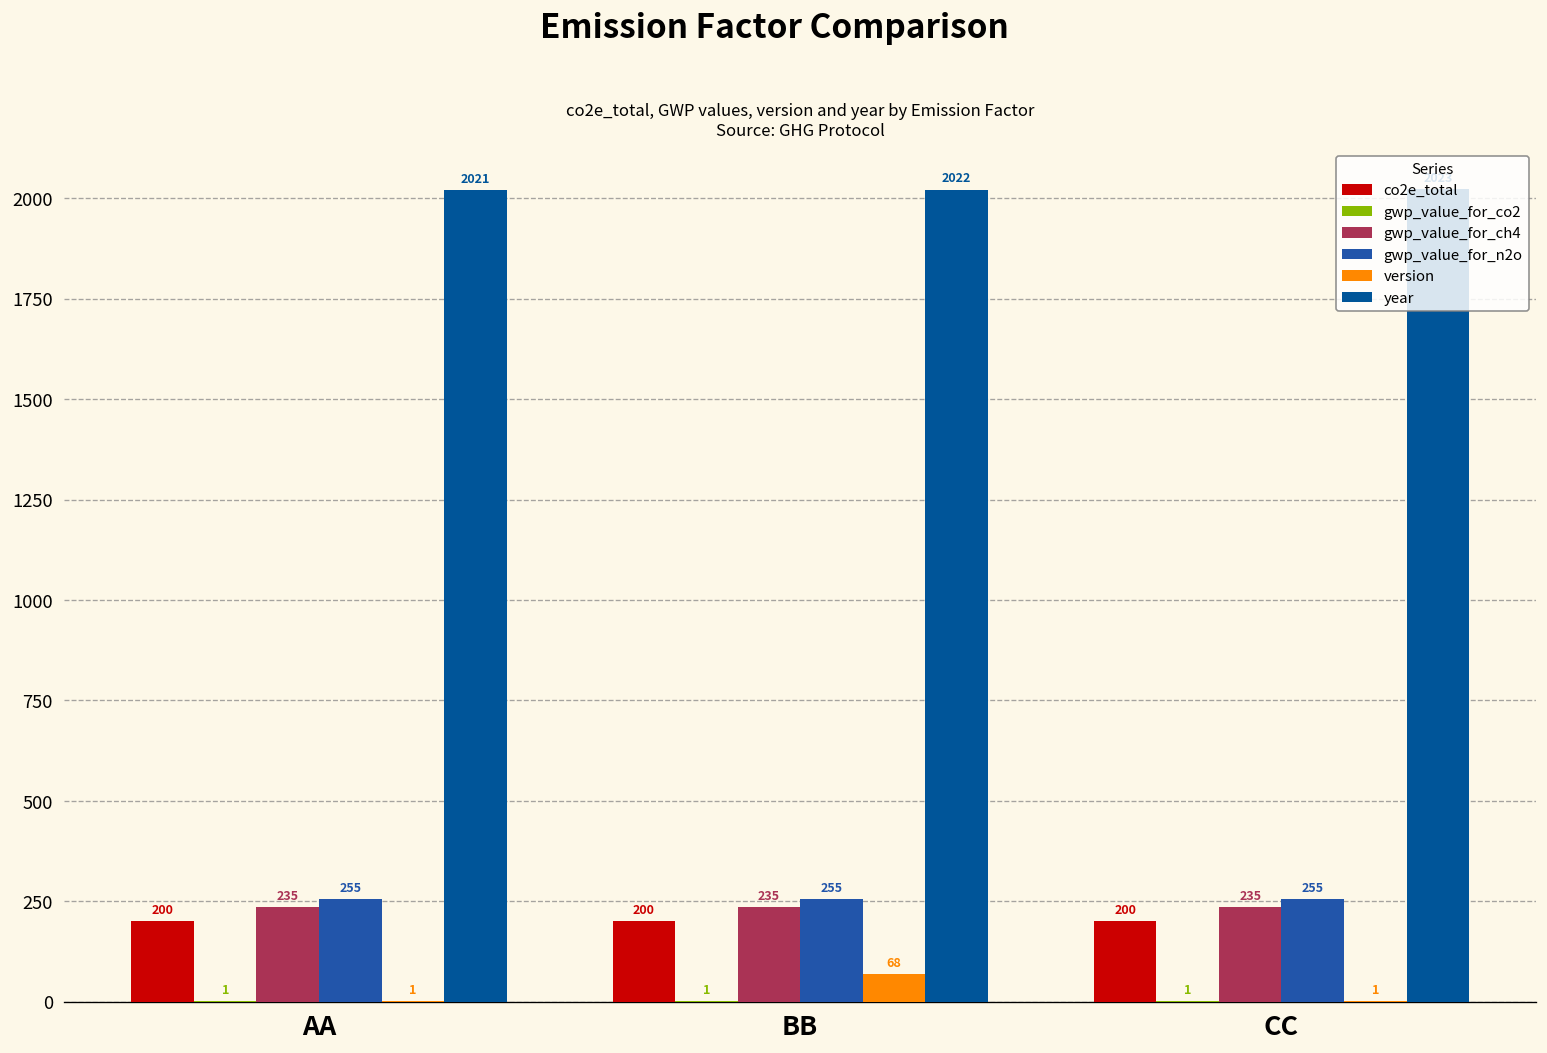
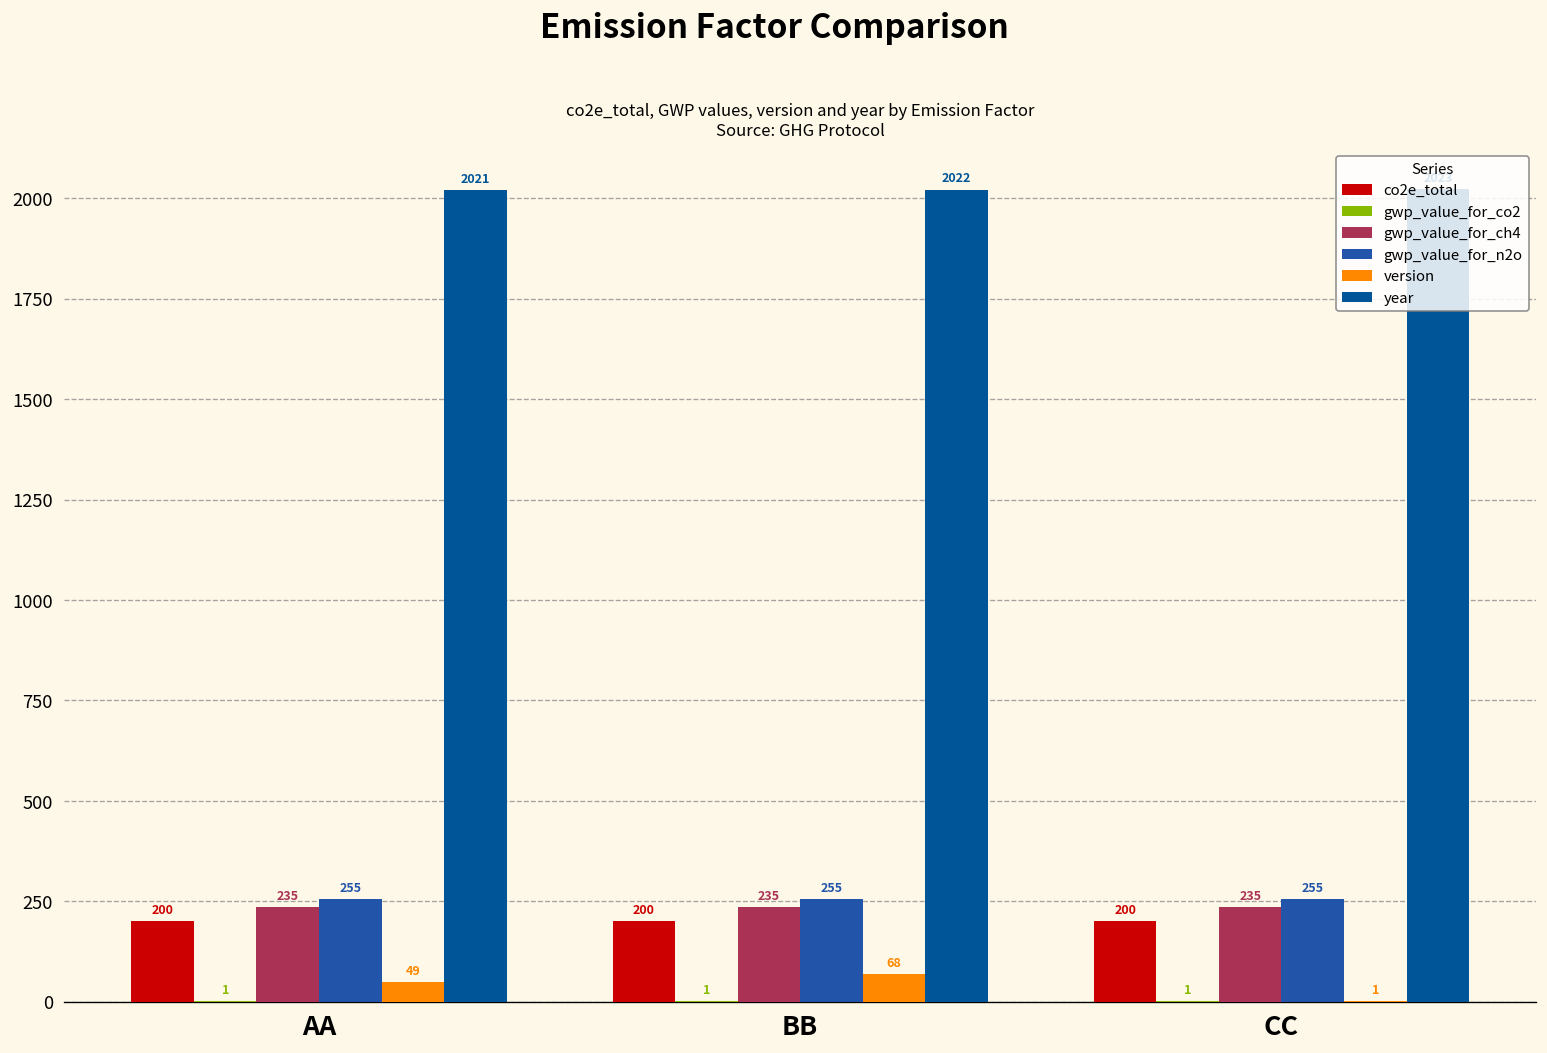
version, AA: 1 -> 49
